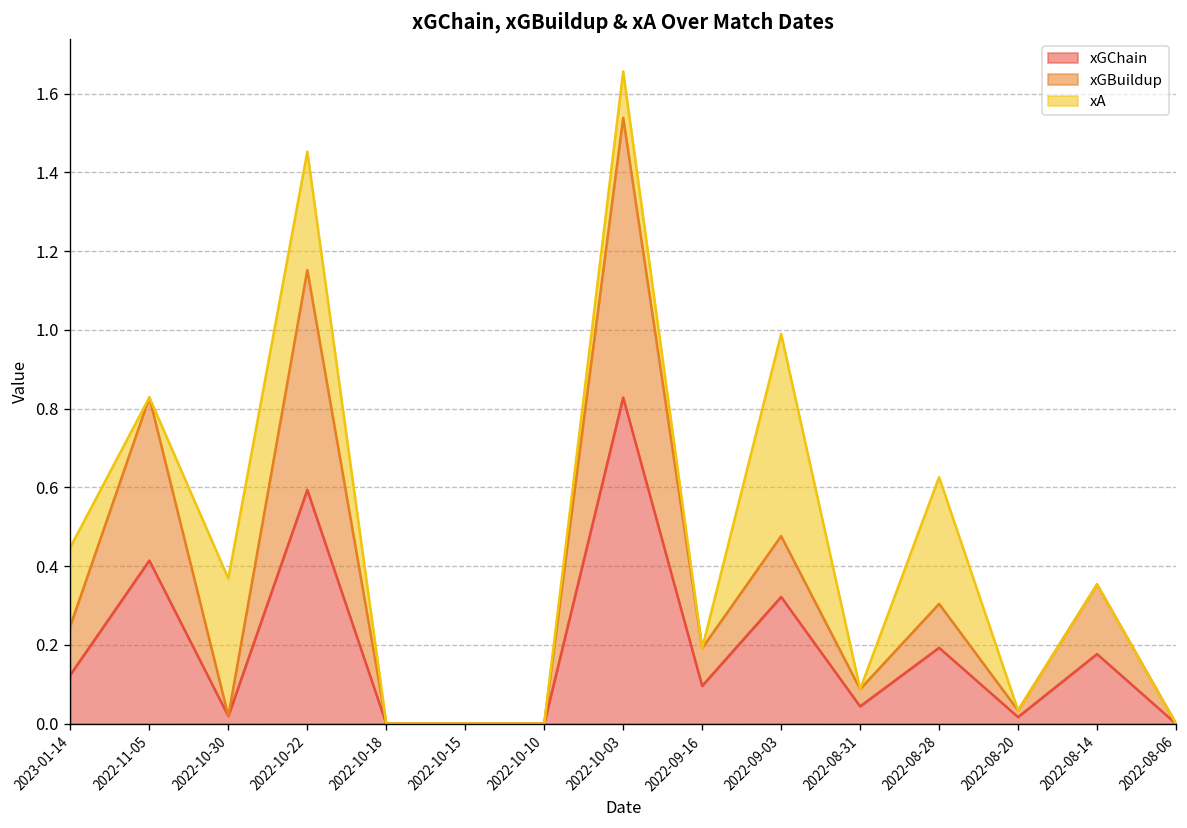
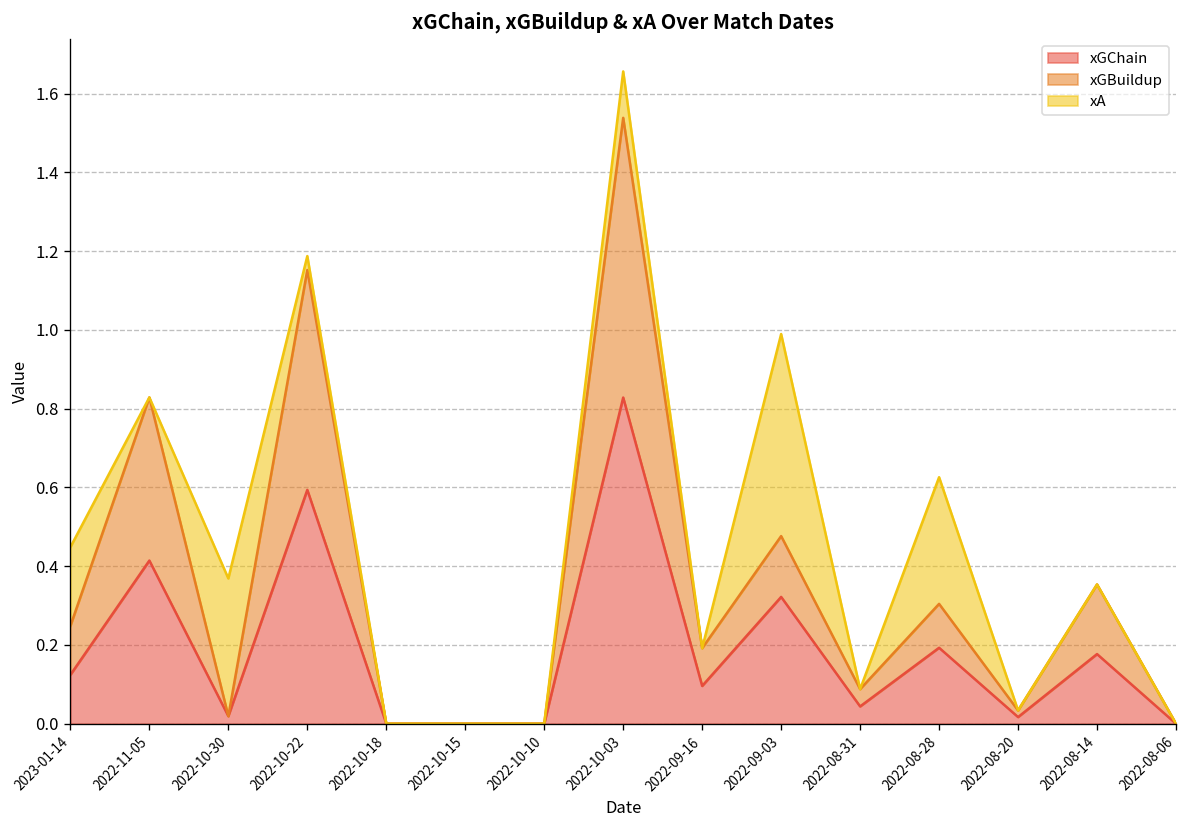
xA, 2022-10-22: 0.30 -> 0.04
